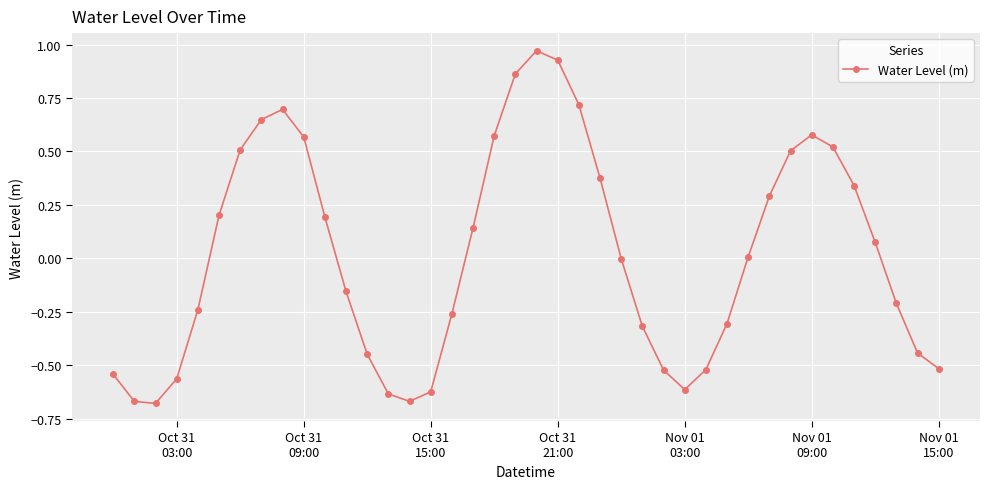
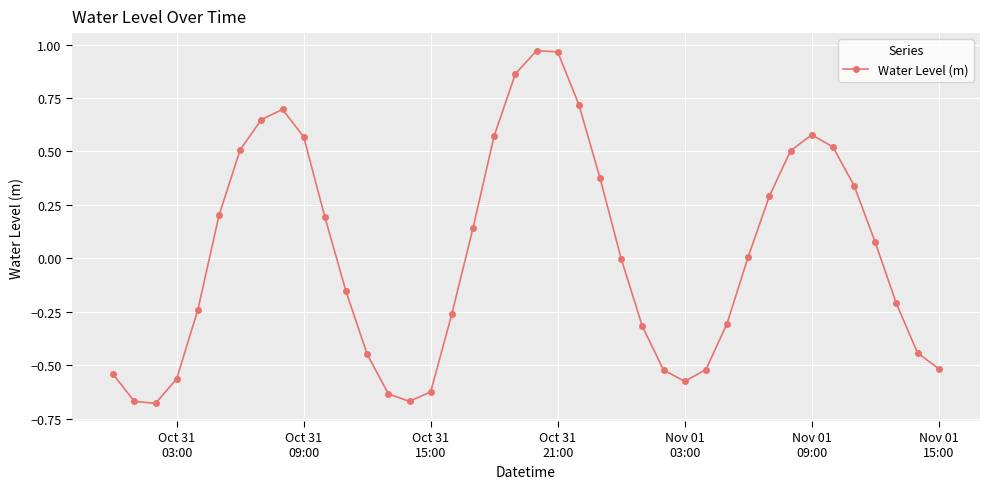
Oct 31 21:00: 0.93 -> 0.97
Nov 01 03:00: -0.61 -> -0.58
